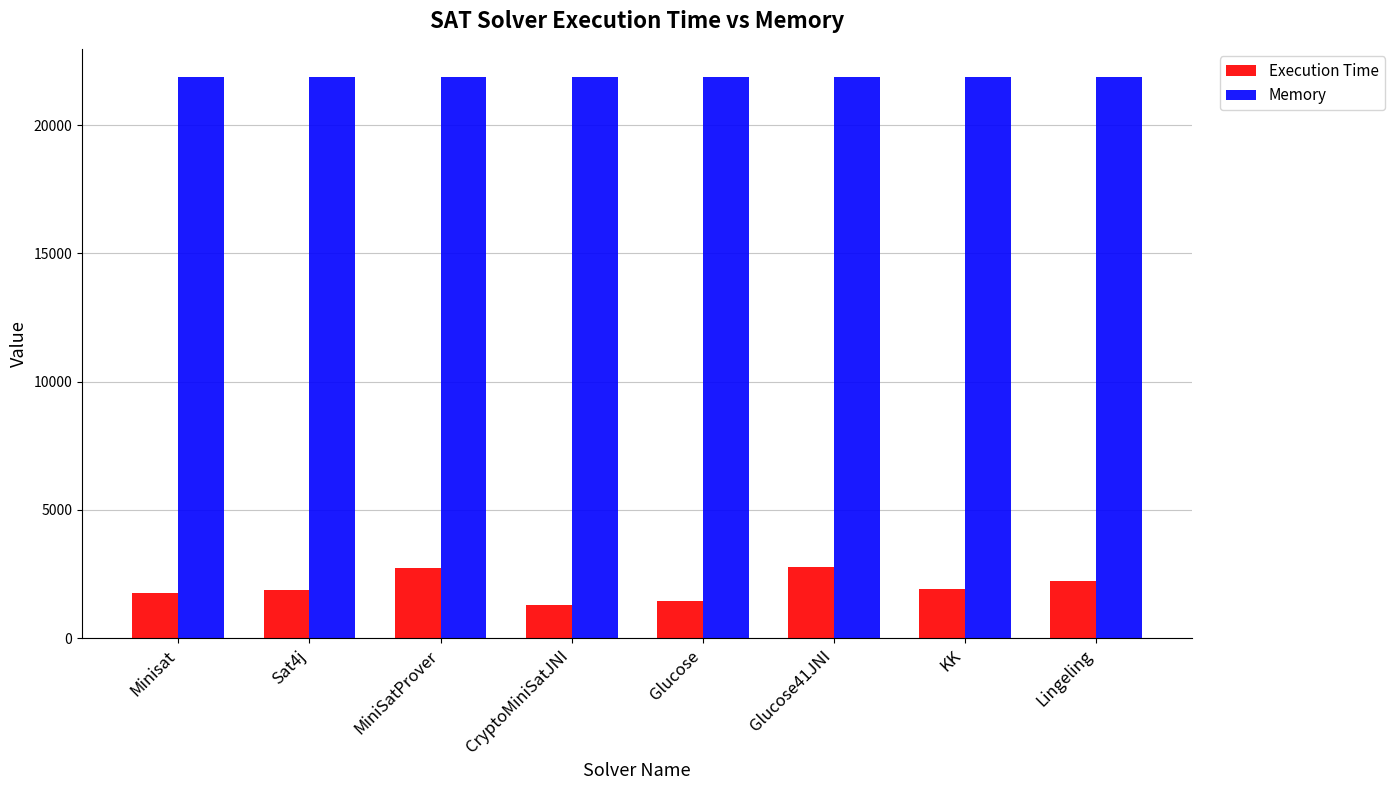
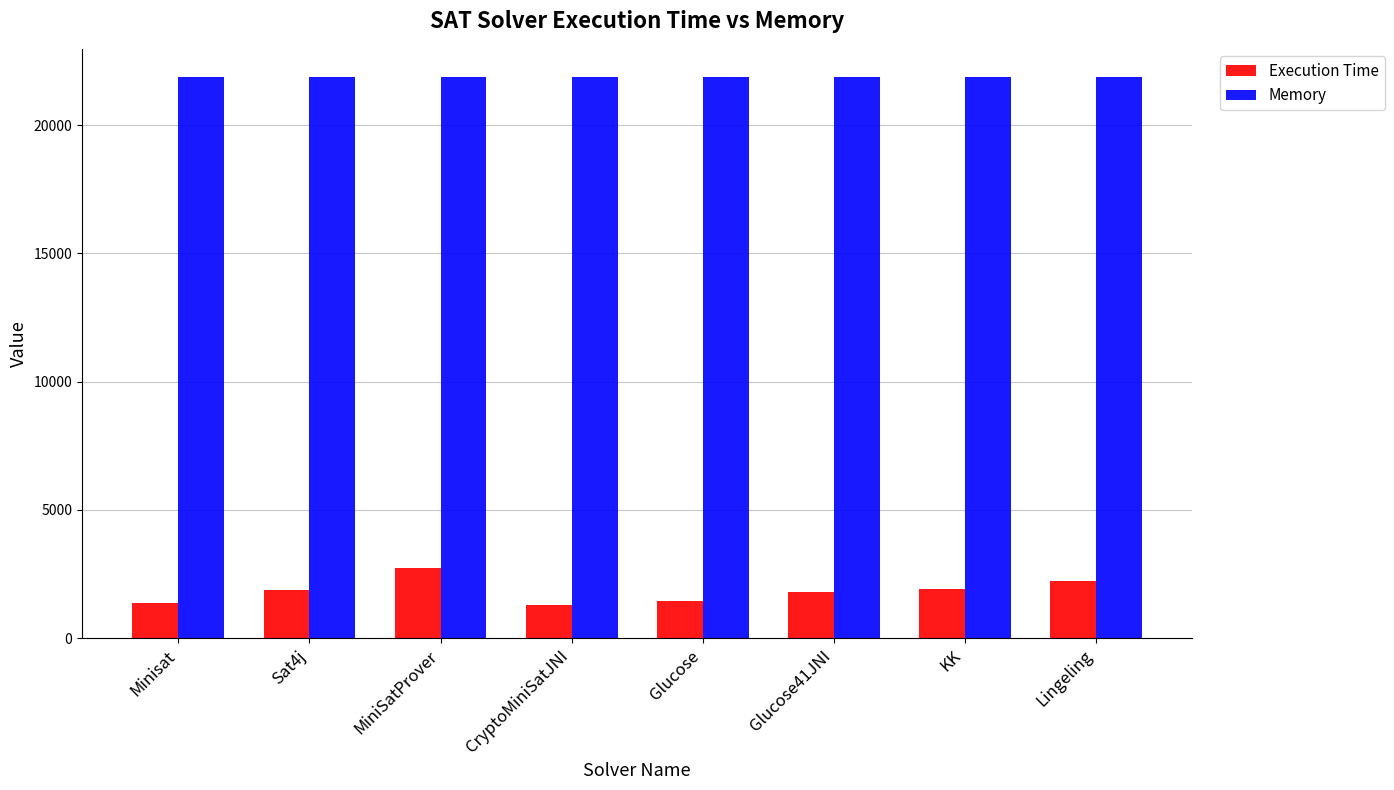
Execution Time, Minisat: 1800 -> 1400
Execution Time, Glucose41JNI: 2800 -> 1800
